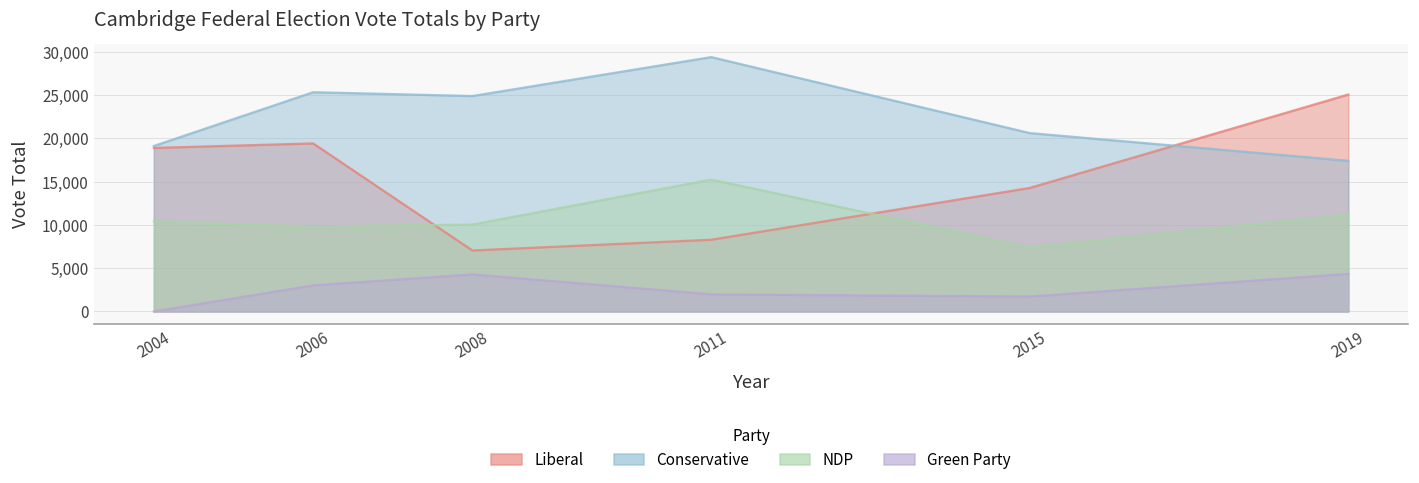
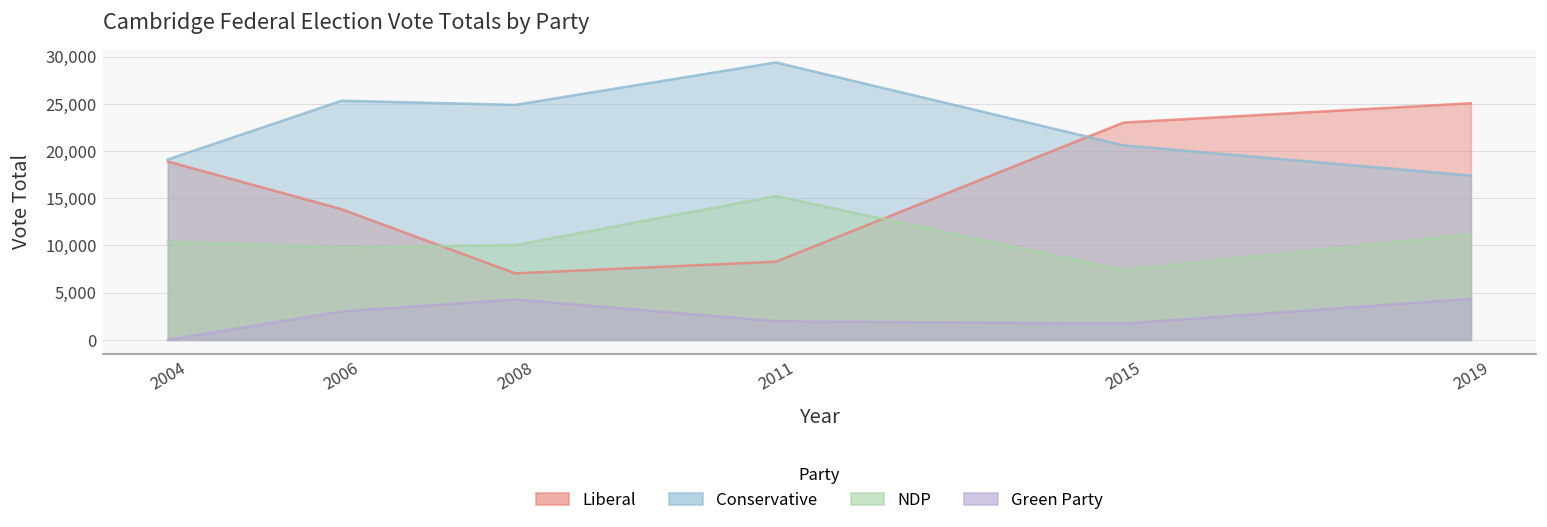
Liberal, 2006: 19,000 -> 14,000
Liberal, 2015: 14,000 -> 23,000
